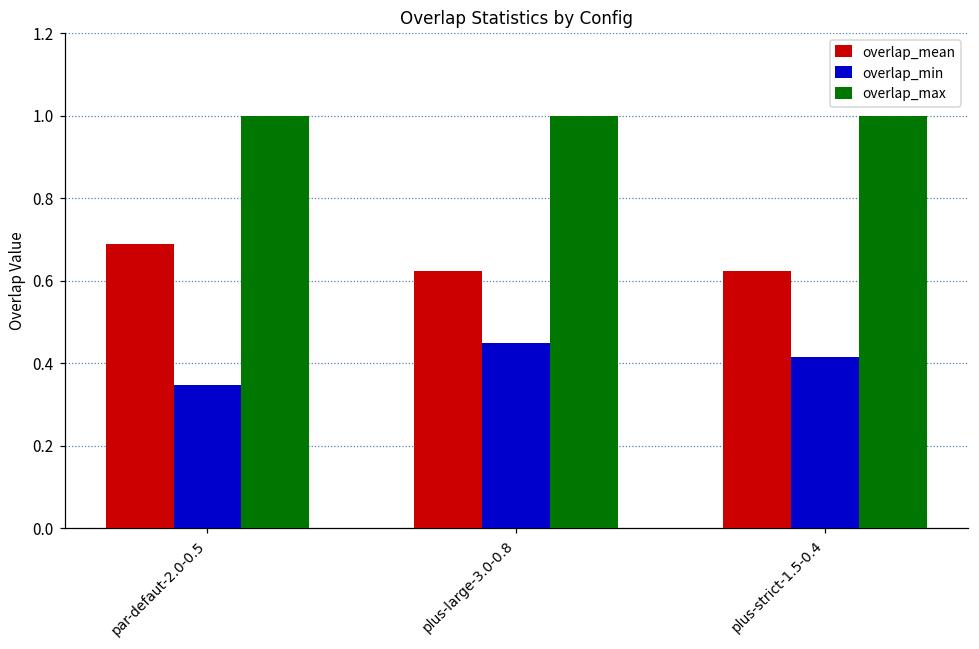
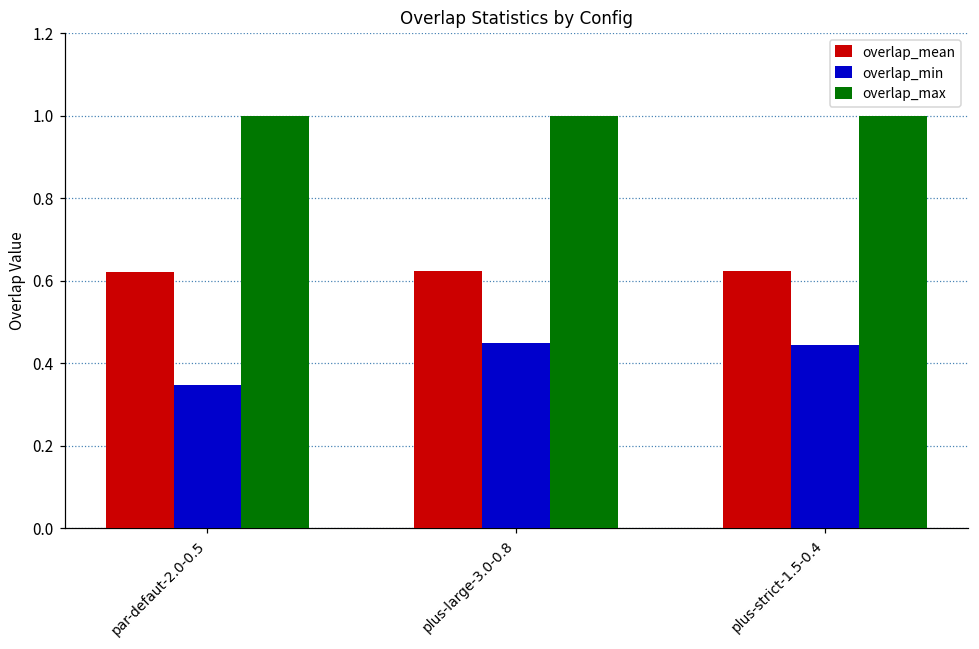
overlap_mean, par-defaut-2.0-0.5: 0.69 -> 0.62
overlap_min, plus-strict-1.5-0.4: 0.42 -> 0.44
